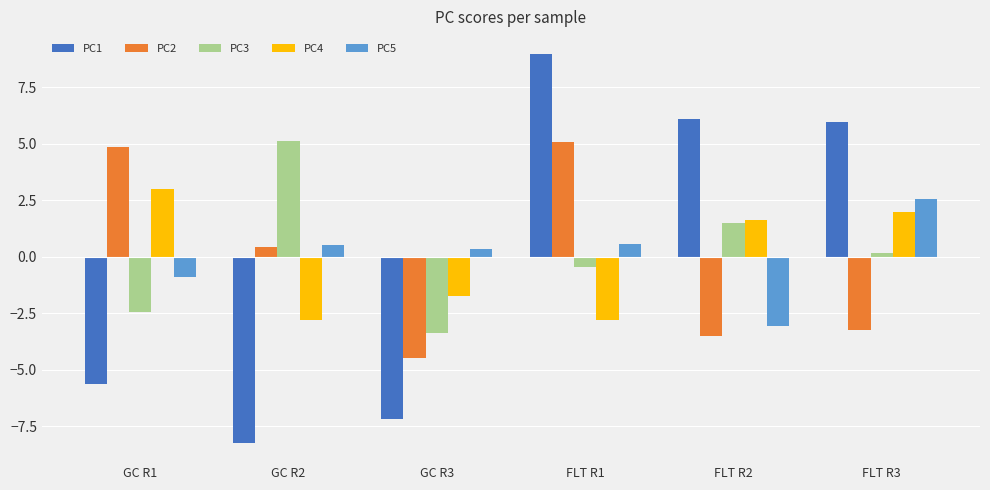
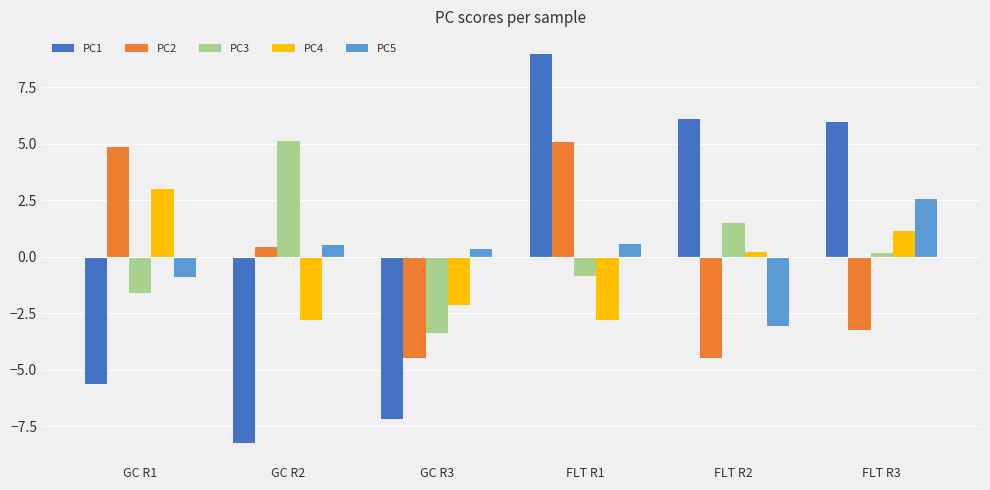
PC3, GC R1: -2.5 -> -1.6
PC4, GC R3: -1.8 -> -2.2
PC3, FLT R1: -0.5 -> -0.9
PC2, FLT R2: -3.5 -> -4.5
PC4, FLT R2: 1.6 -> 0.2
PC4, FLT R3: 2.0 -> 1.2
